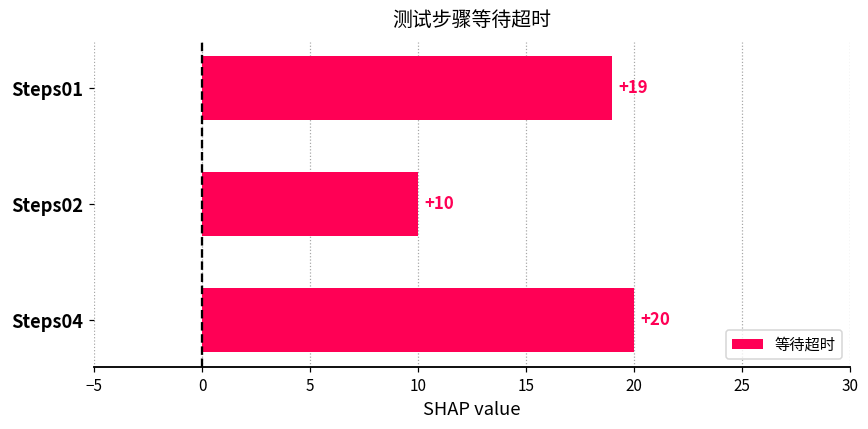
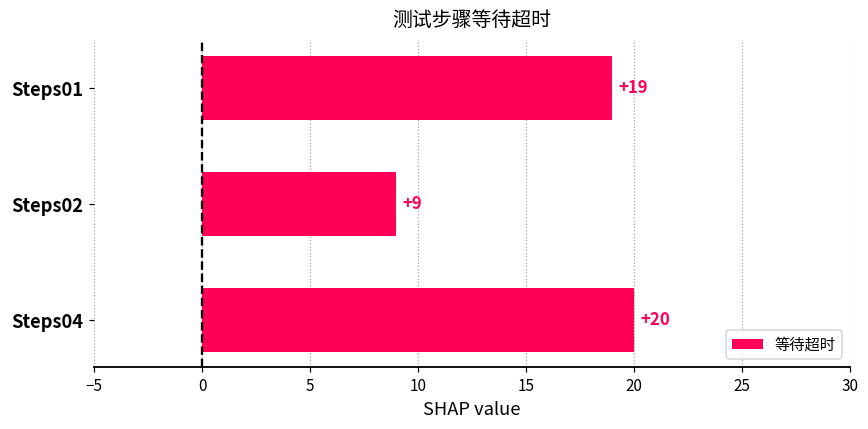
Steps02: +10 -> +9
